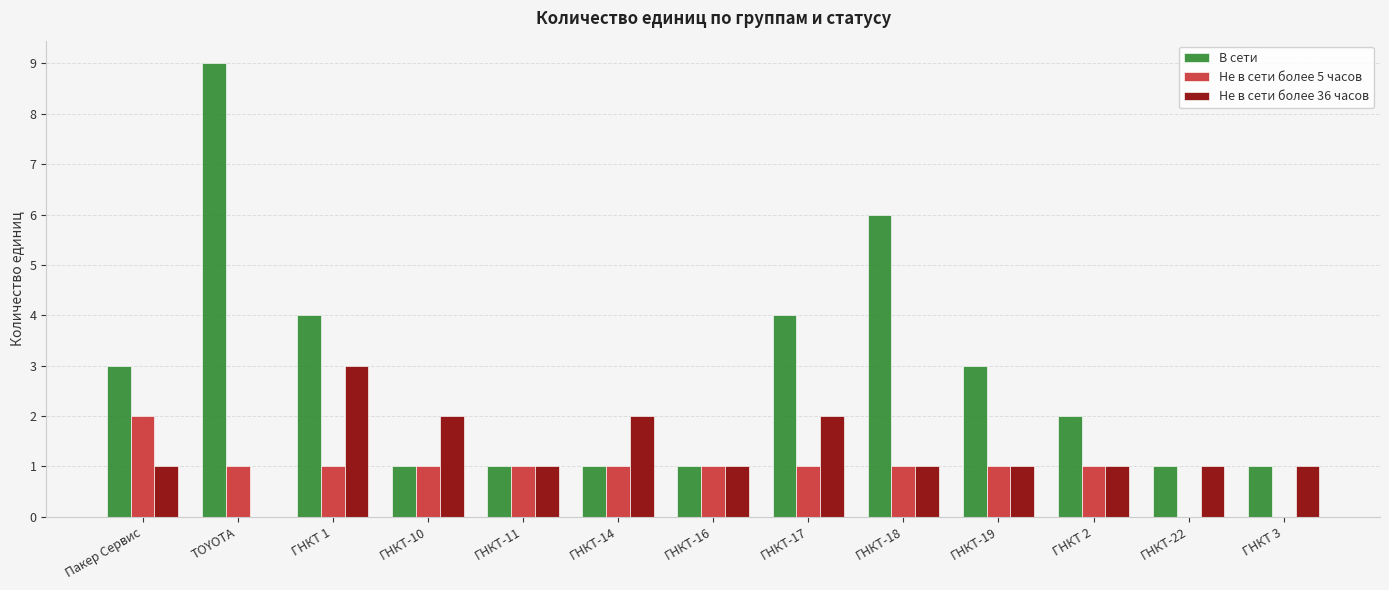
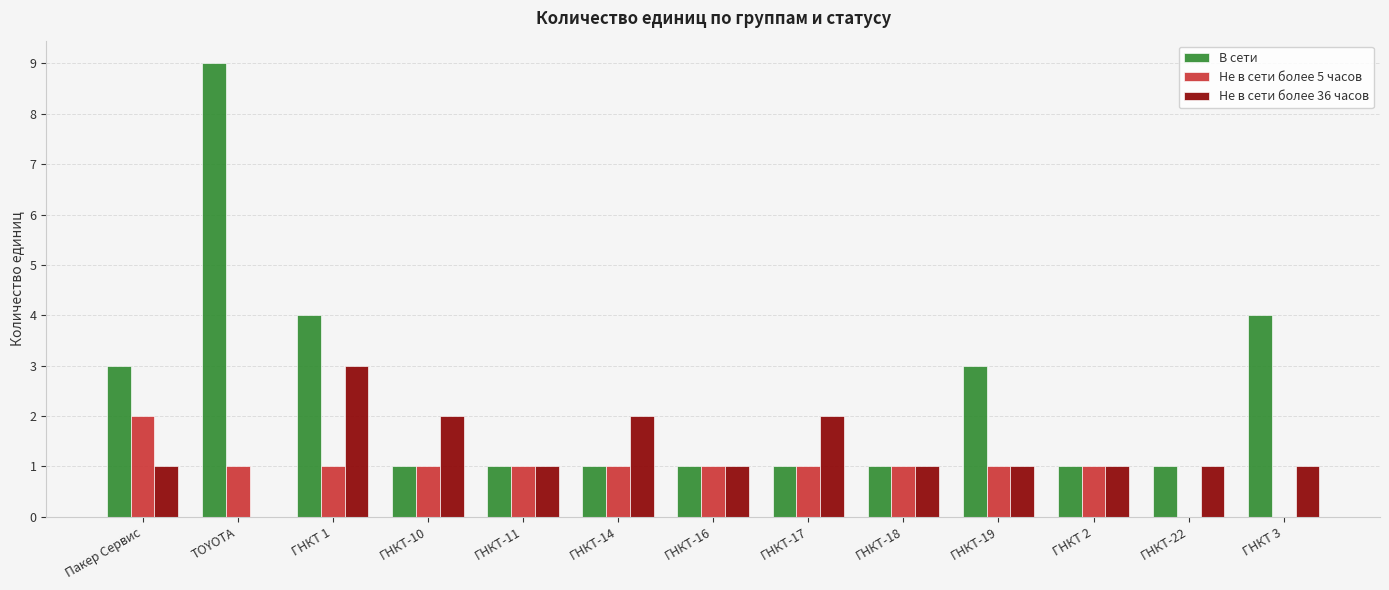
В сети, ГНКТ-17: 4 -> 1
В сети, ГНКТ-18: 6 -> 1
В сети, ГНКТ 2: 2 -> 1
В сети, ГНКТ 3: 1 -> 4
